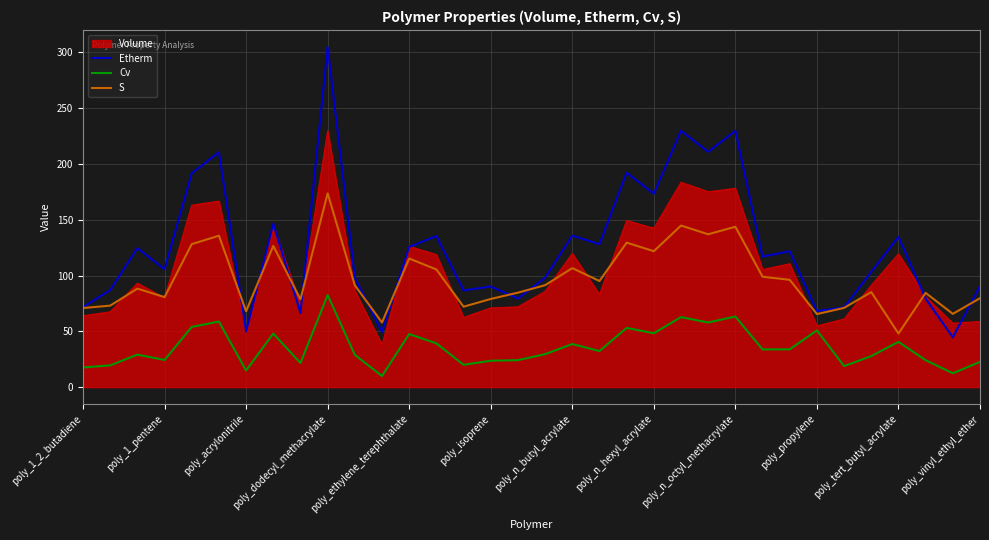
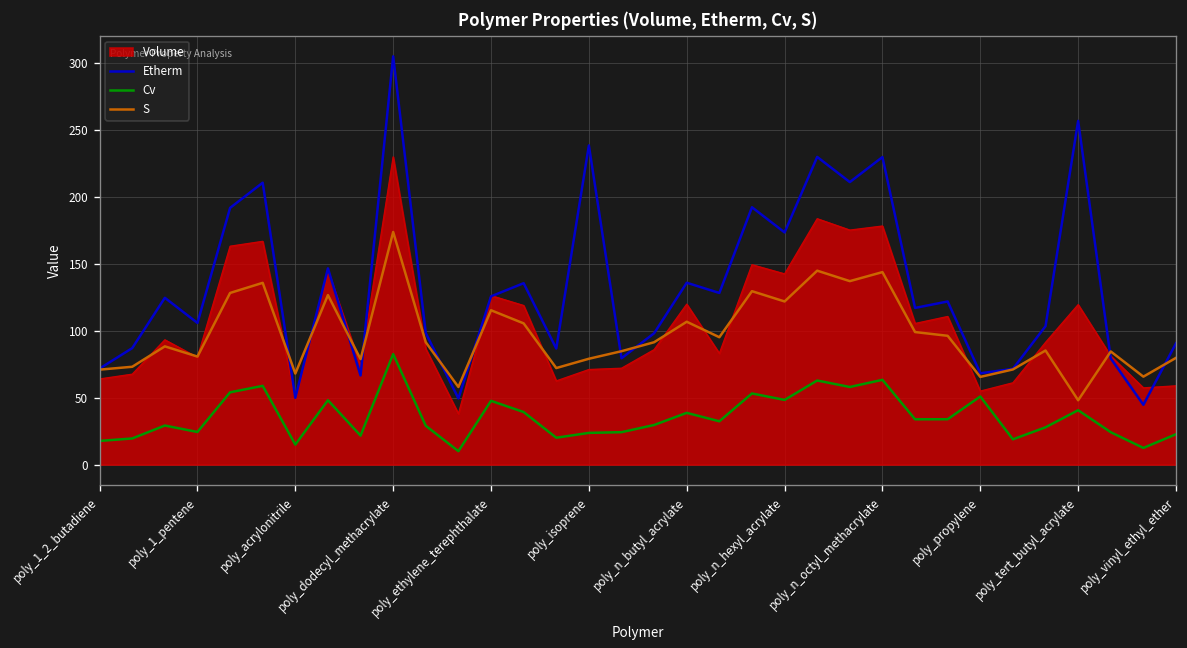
Etherm, poly_isoprene: 90 -> 238
Etherm, poly_tert_butyl_acrylate: 135 -> 257
